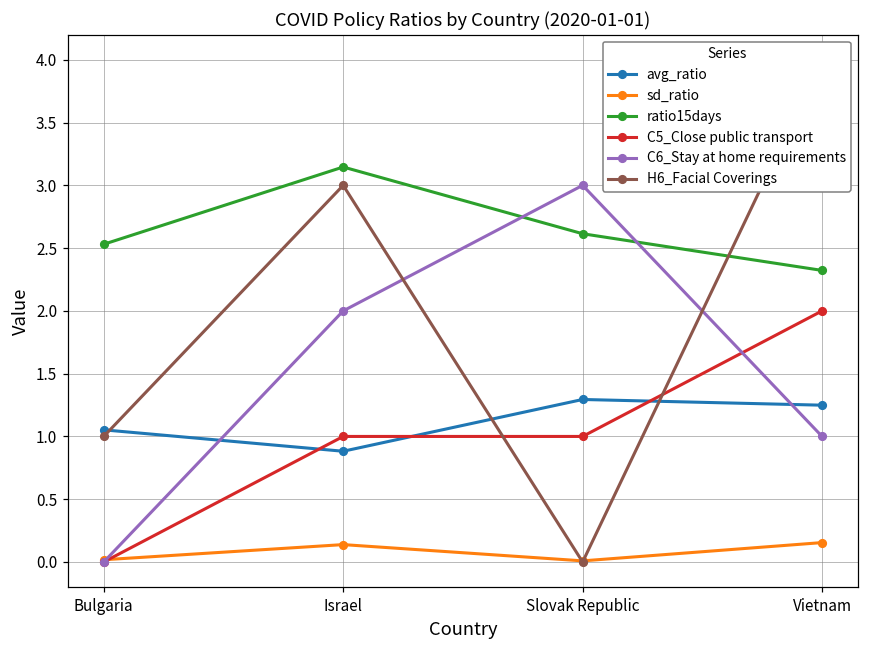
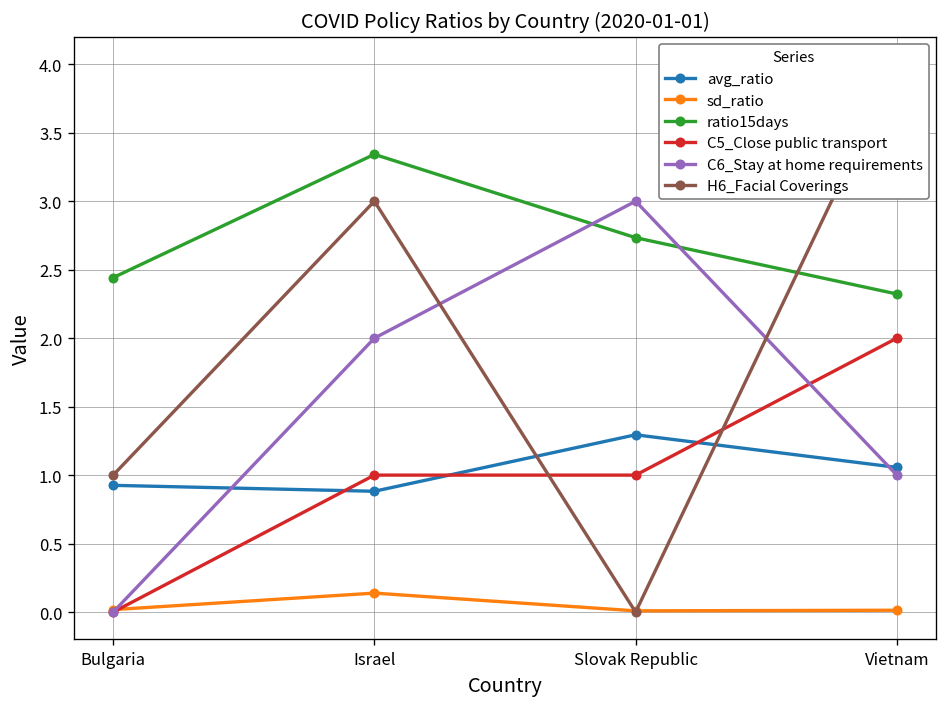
avg_ratio, Bulgaria: 1.05 -> 0.93
ratio15days, Bulgaria: 2.53 -> 2.44
ratio15days, Israel: 3.15 -> 3.34
ratio15days, Slovak Republic: 2.61 -> 2.73
avg_ratio, Vietnam: 1.25 -> 1.06
sd_ratio, Vietnam: 0.15 -> 0.01
